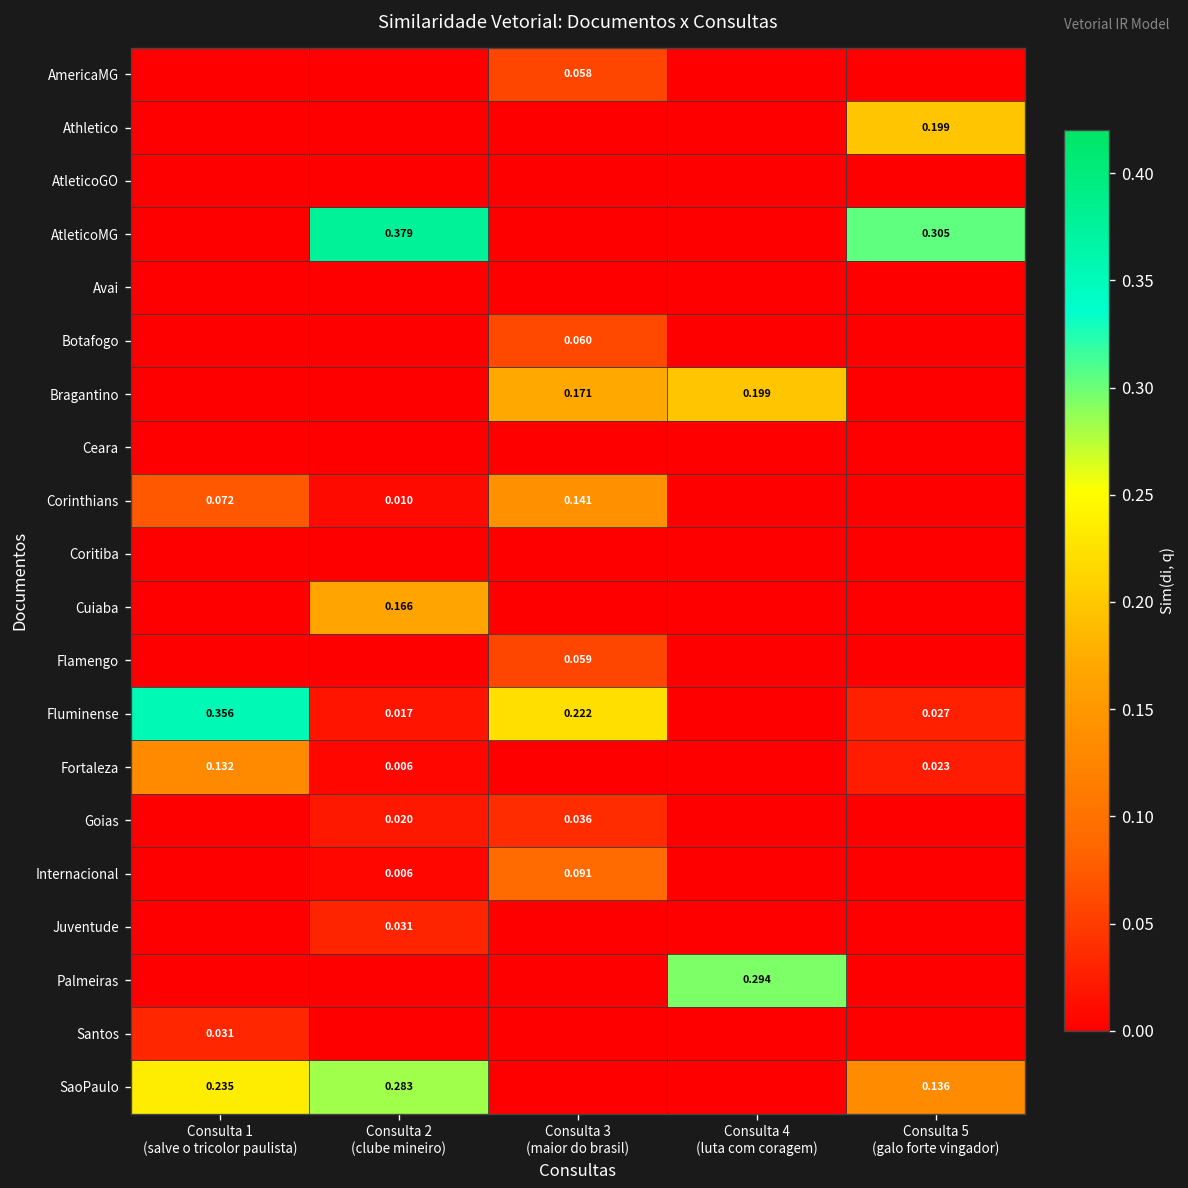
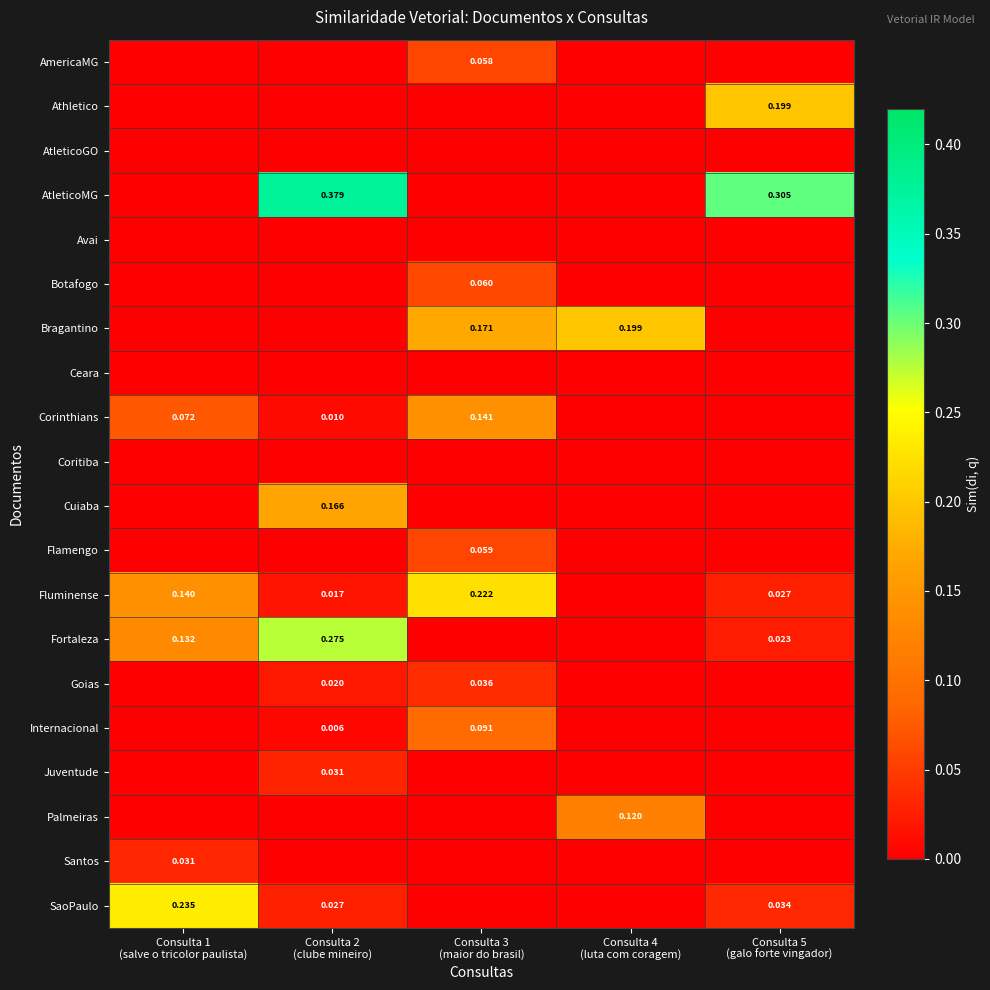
Fluminense, Consulta 1 (salve o tricolor paulista): 0.356 -> 0.140
Fortaleza, Consulta 2 (clube mineiro): 0.006 -> 0.275
Palmeiras, Consulta 4 (luta com coragem): 0.294 -> 0.120
SaoPaulo, Consulta 2 (clube mineiro): 0.283 -> 0.027
SaoPaulo, Consulta 5 (galo forte vingador): 0.136 -> 0.034
